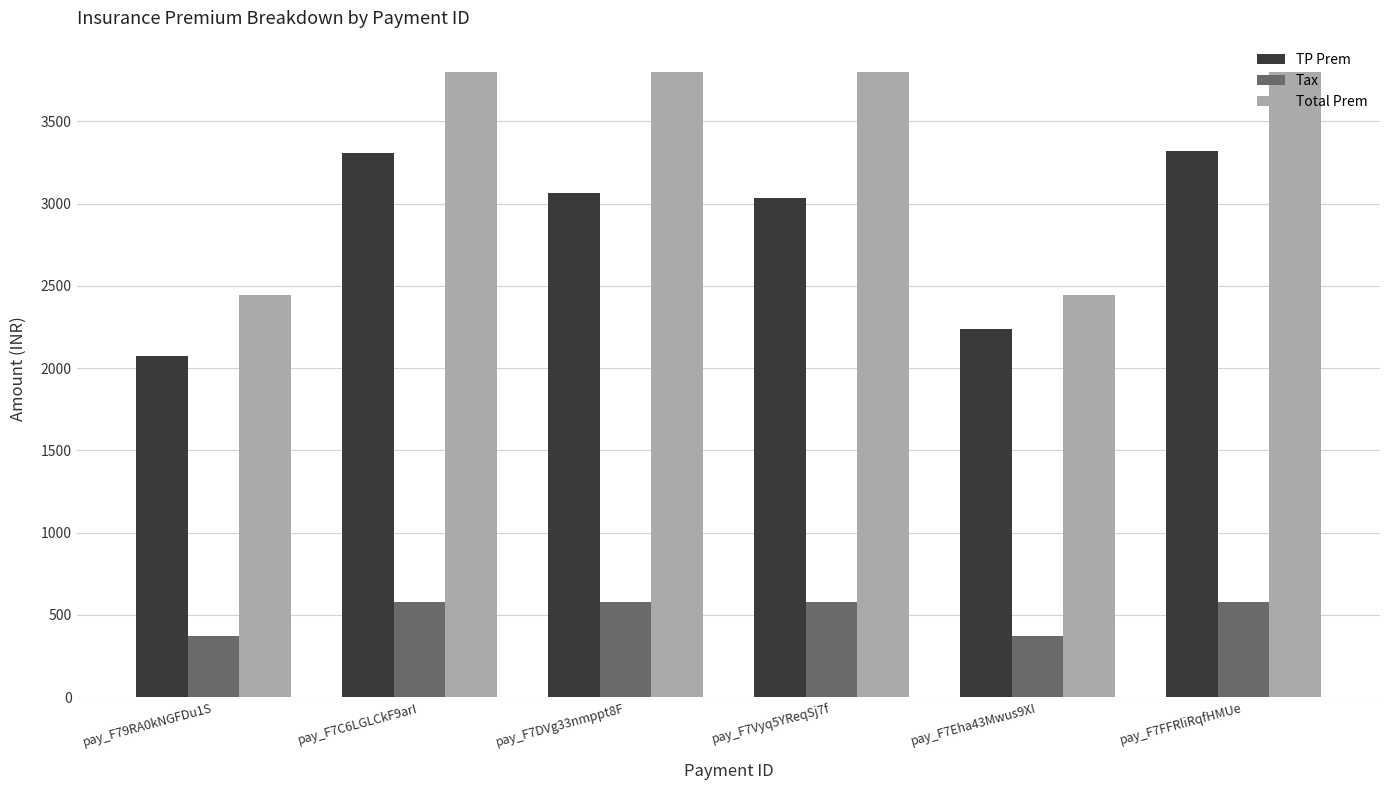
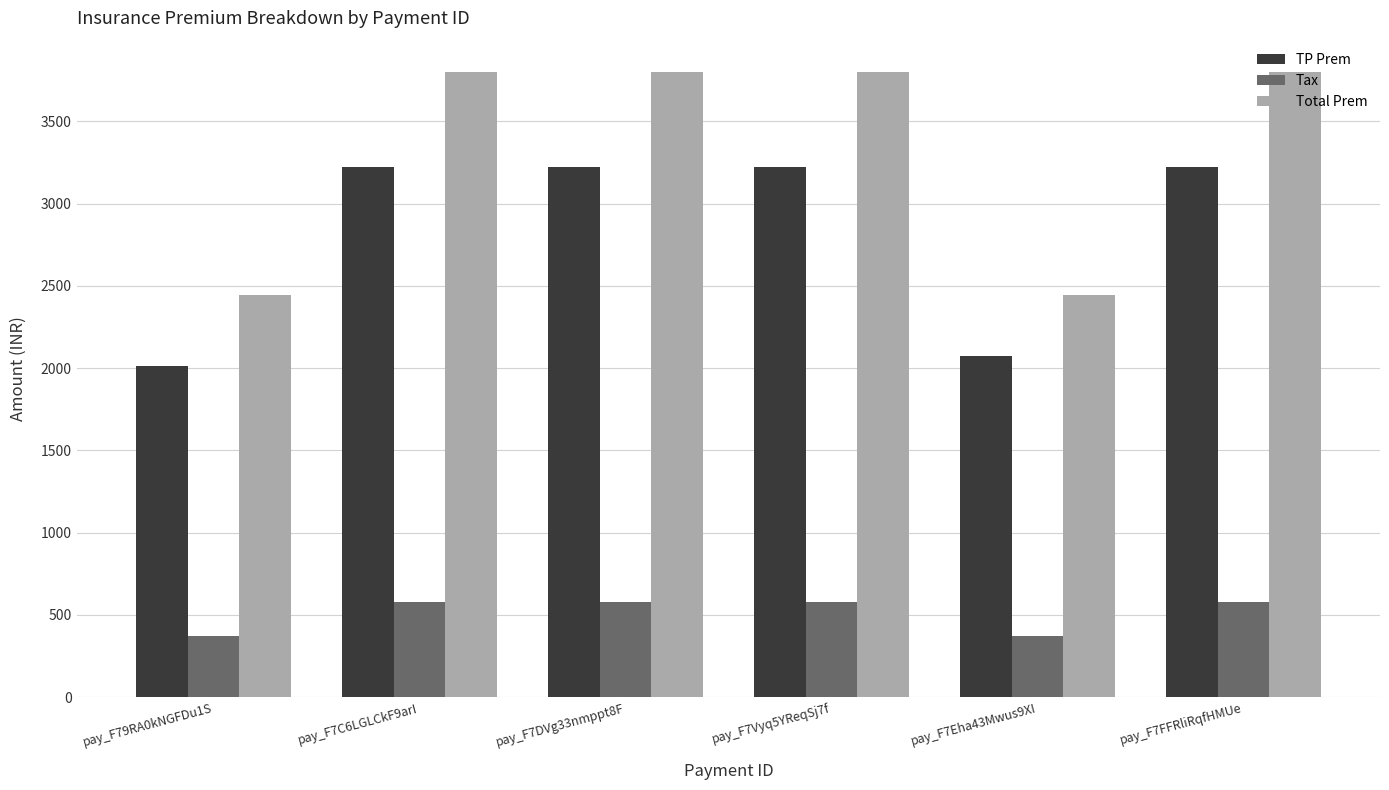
TP Prem, pay_F79RA0kNGFDu1S: 2070 -> 2010
TP Prem, pay_F7C6LGLCkF9arI: 3310 -> 3220
TP Prem, pay_F7DVg33nmppt8F: 3060 -> 3220
TP Prem, pay_F7Vyq5YReqSj7f: 3030 -> 3220
TP Prem, pay_F7Eha43Mwus9XI: 2240 -> 2070
TP Prem, pay_F7FFRliRqfHMUe: 3320 -> 3220
